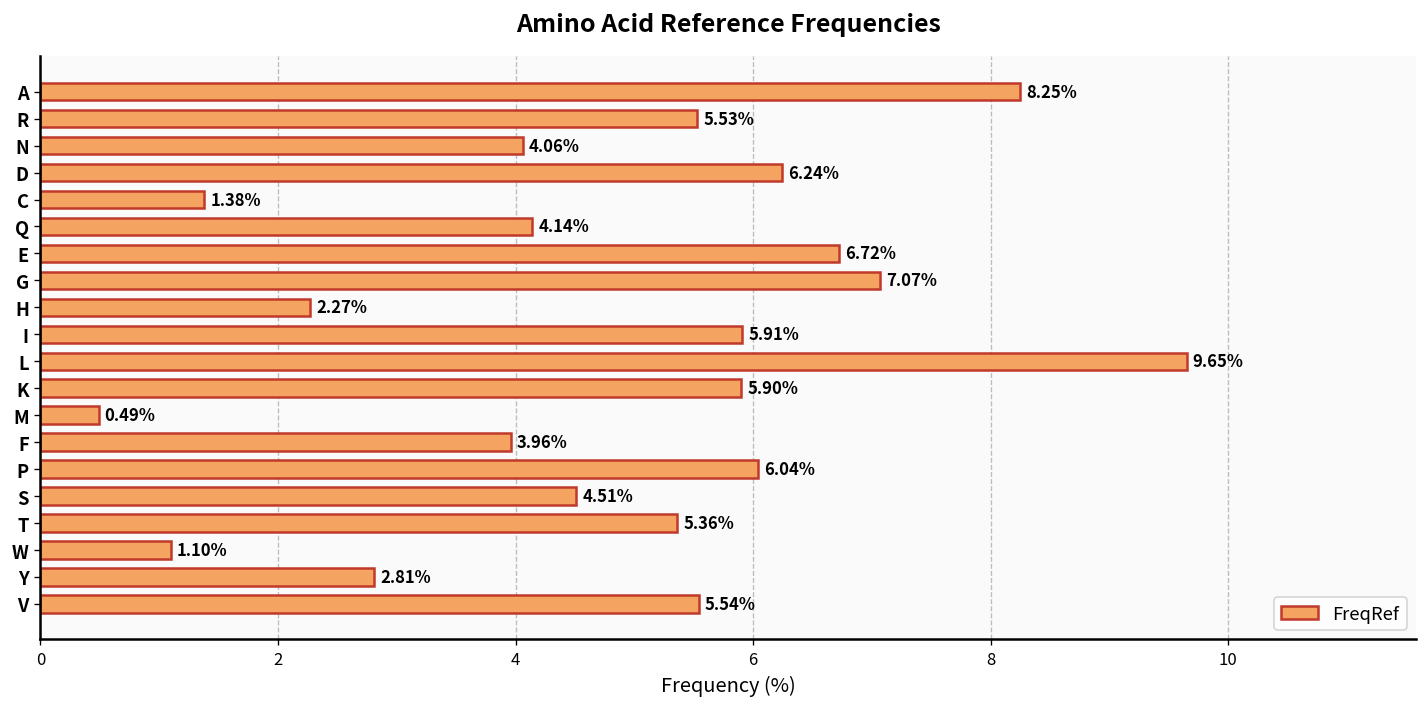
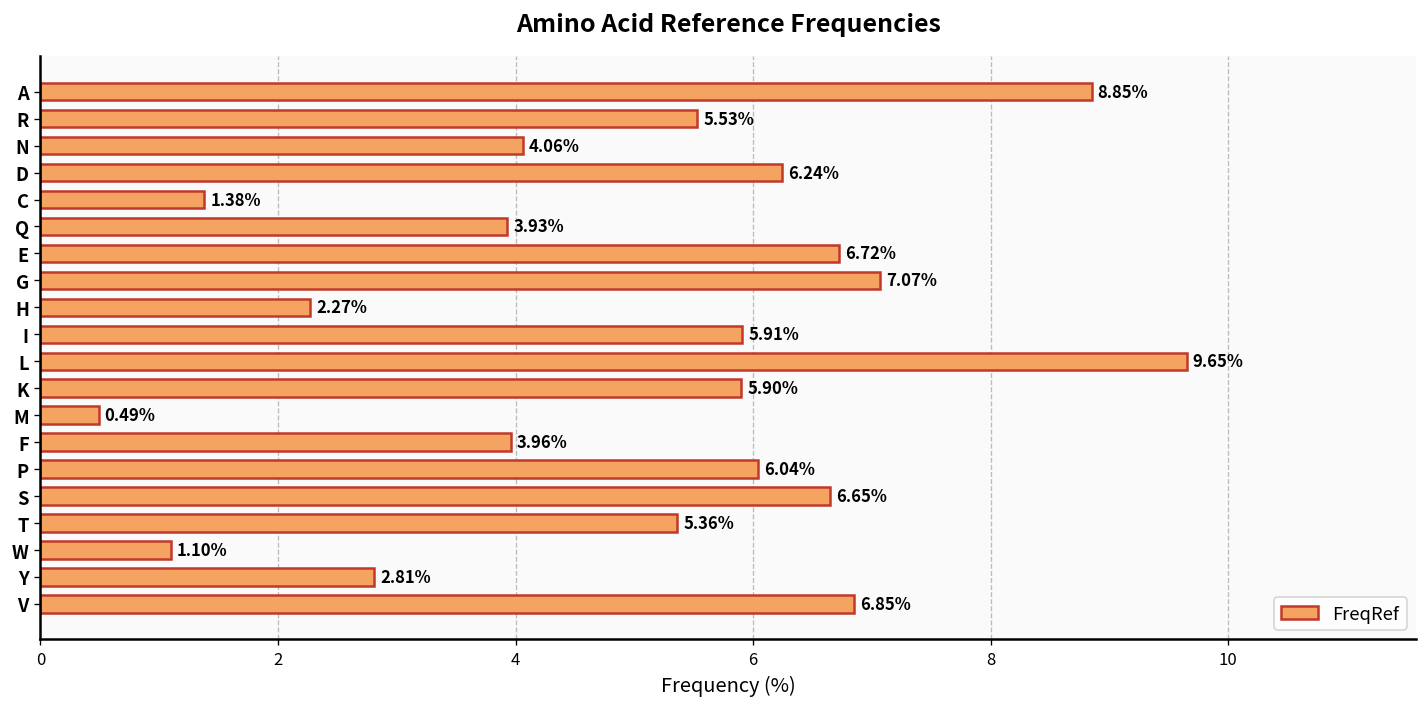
A: 8.25% -> 8.85%
Q: 4.14% -> 3.93%
S: 4.51% -> 6.65%
V: 5.54% -> 6.85%
